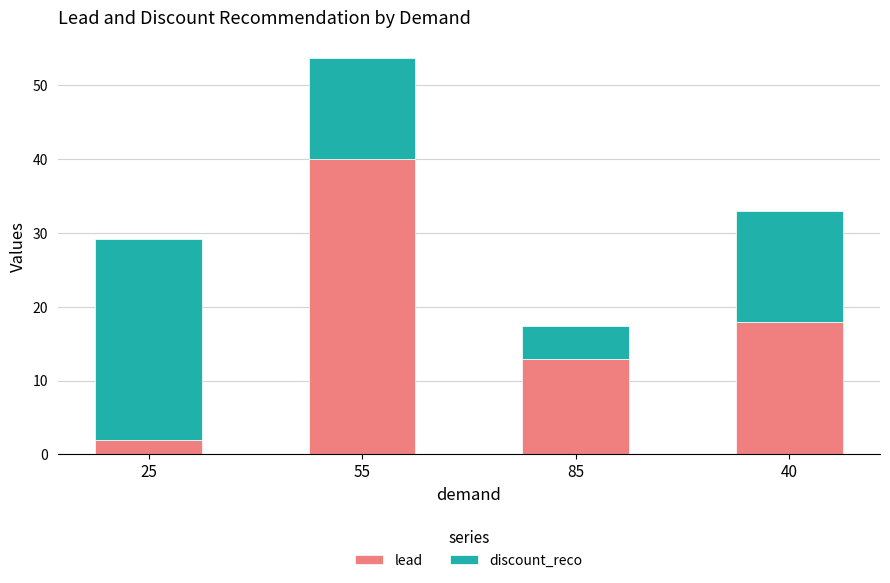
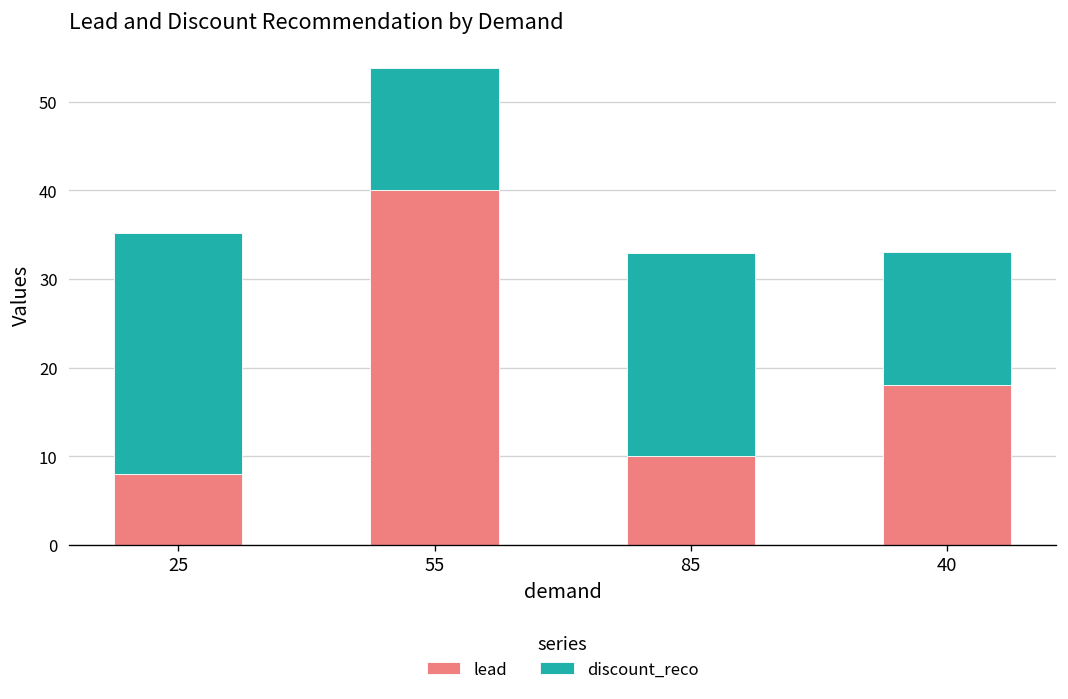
lead, 25: 2 -> 8
lead, 85: 13 -> 10
discount_reco, 85: 4 -> 23
